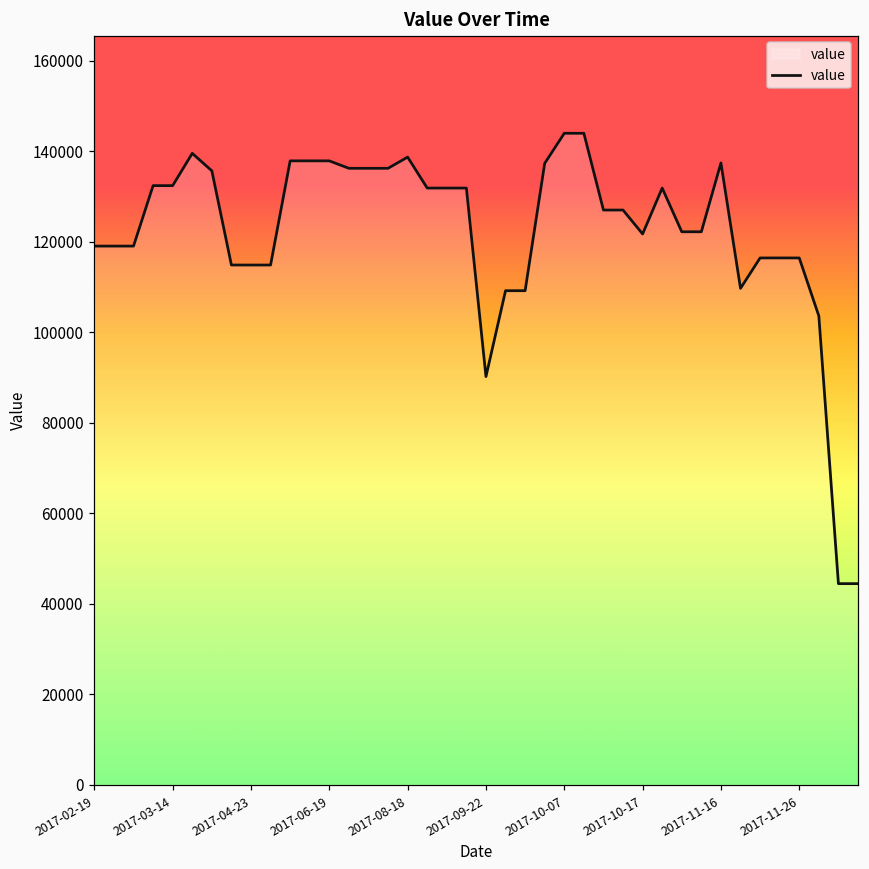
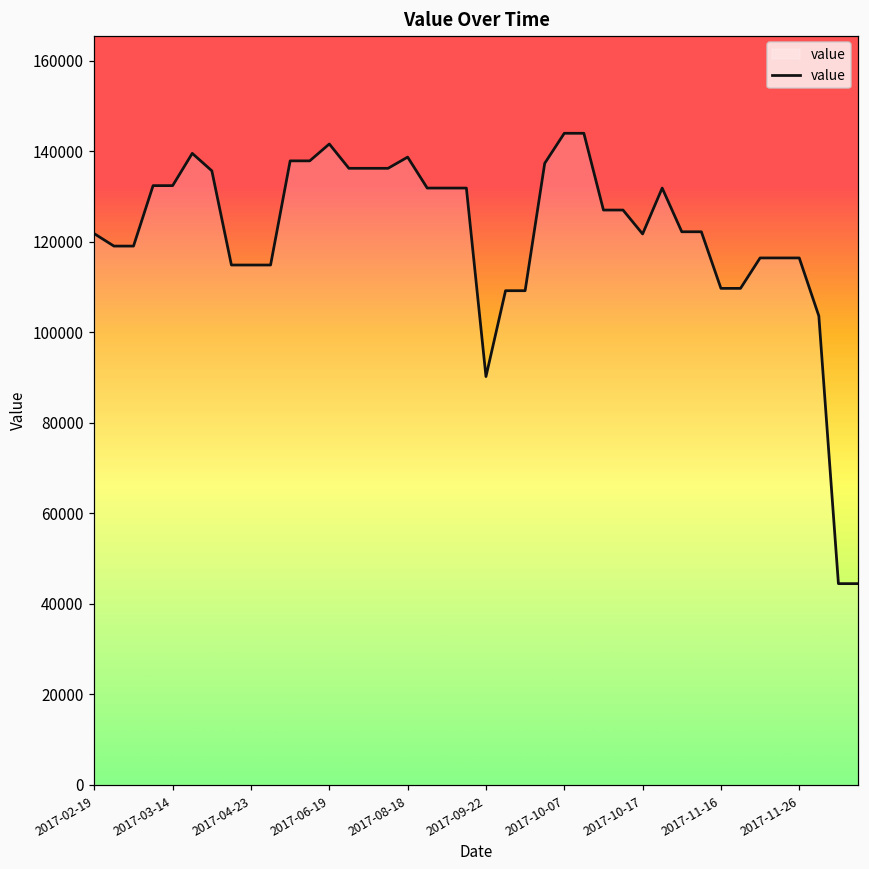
2017-02-19: 119000 -> 122000
2017-06-19: 138000 -> 142000
2017-11-16: 137000 -> 110000
